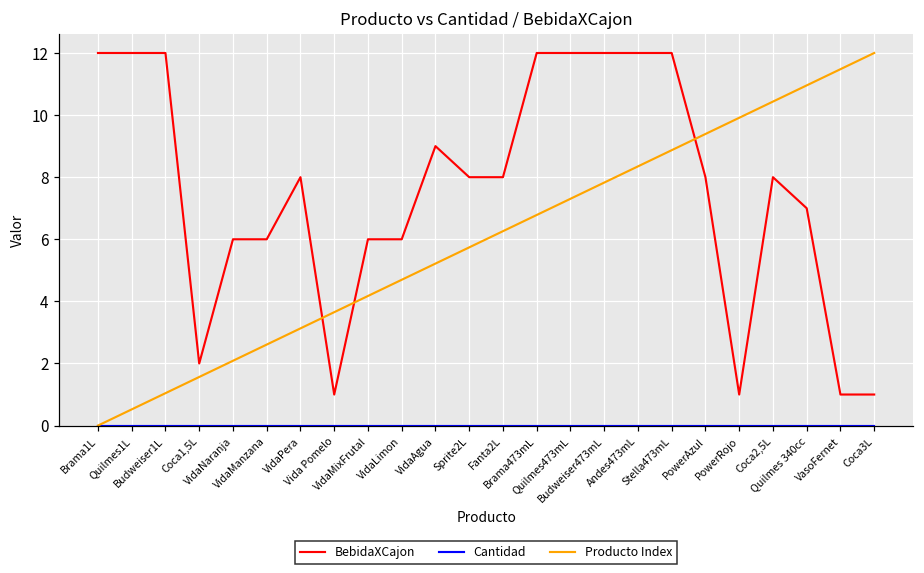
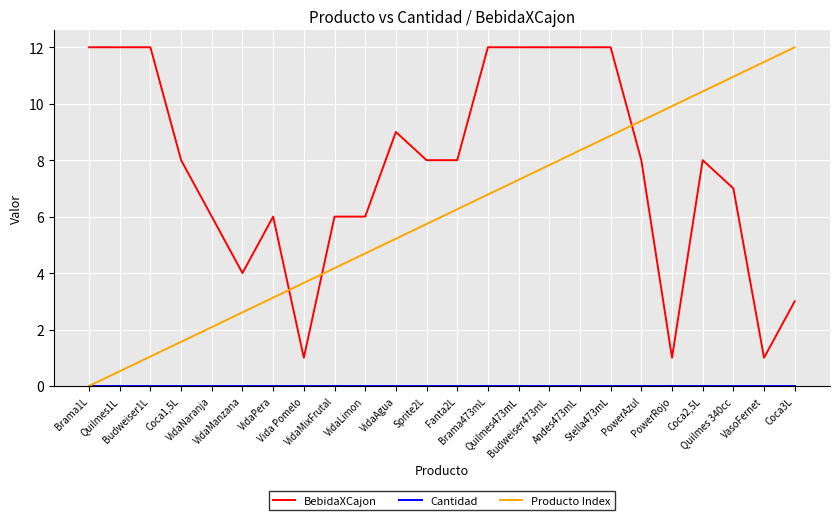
BebidaXCajon, Coca1,5L: 2 -> 8
BebidaXCajon, VidaManzana: 6 -> 4
BebidaXCajon, VidaPera: 8 -> 6
BebidaXCajon, Coca3L: 1 -> 3
